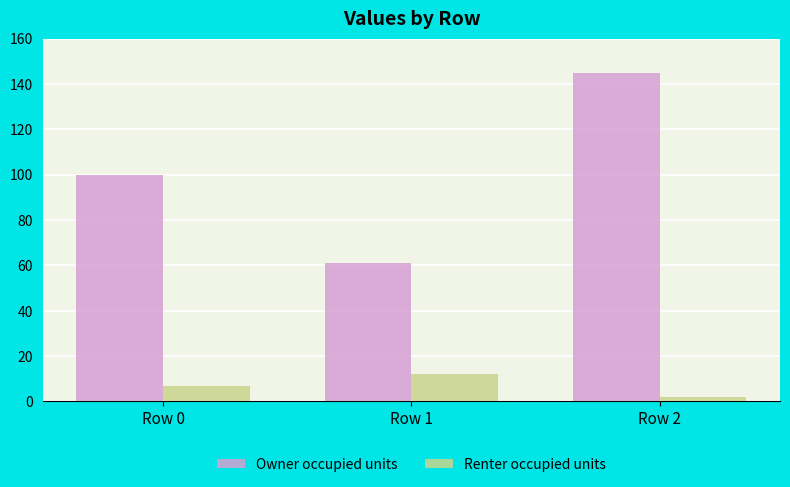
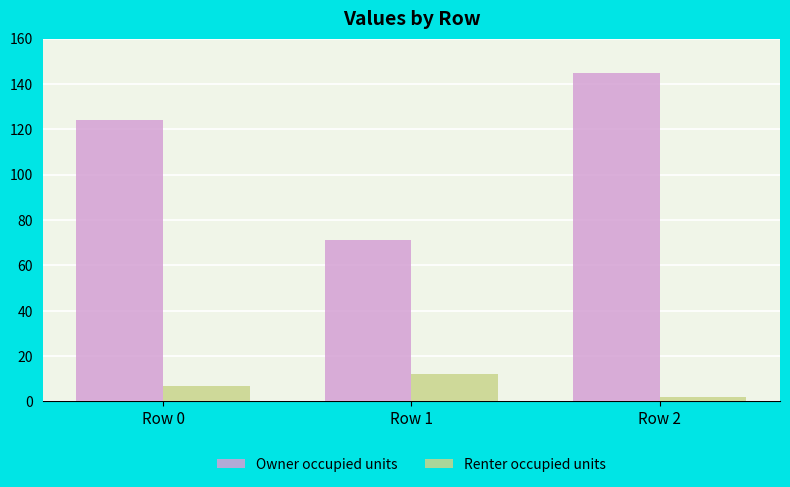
Owner occupied units, Row 0: 100 -> 124
Owner occupied units, Row 1: 61 -> 71
